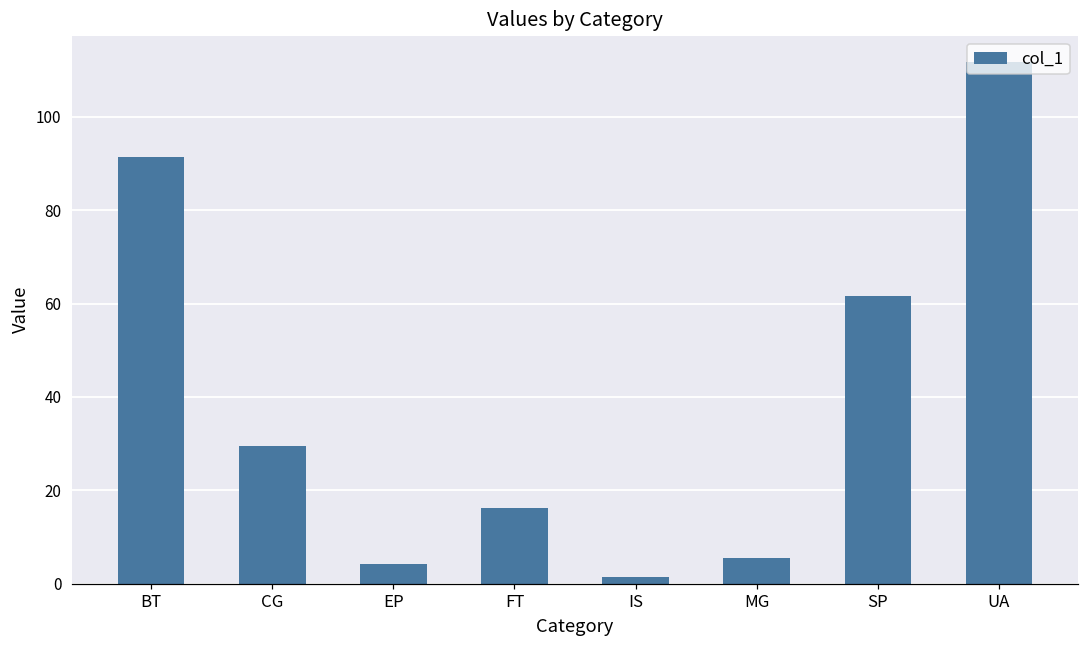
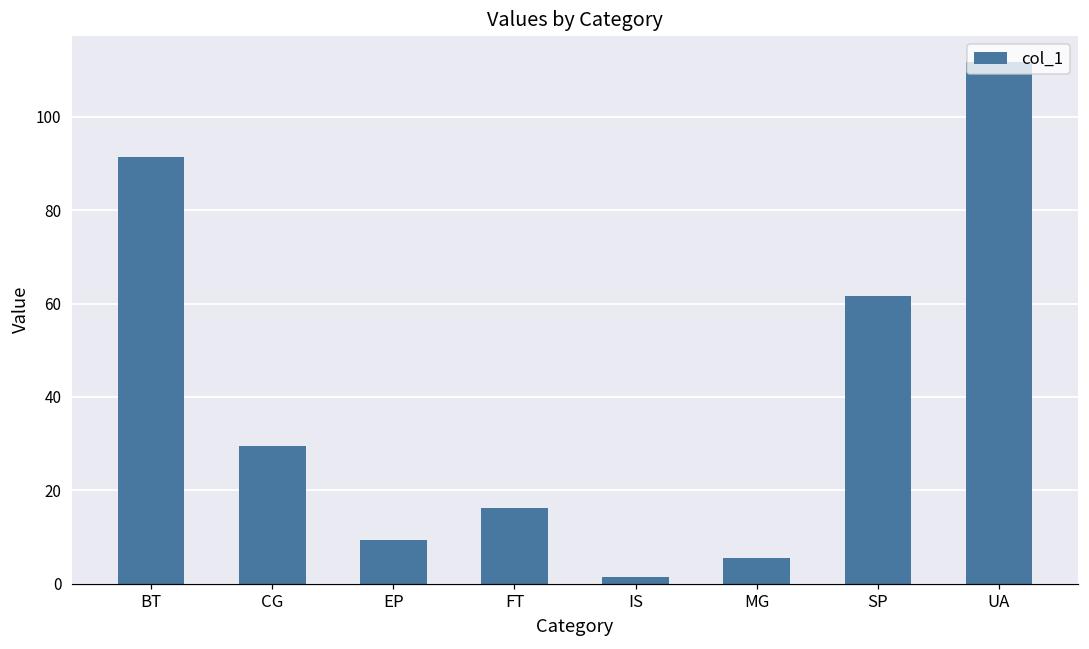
EP: 4 -> 9
